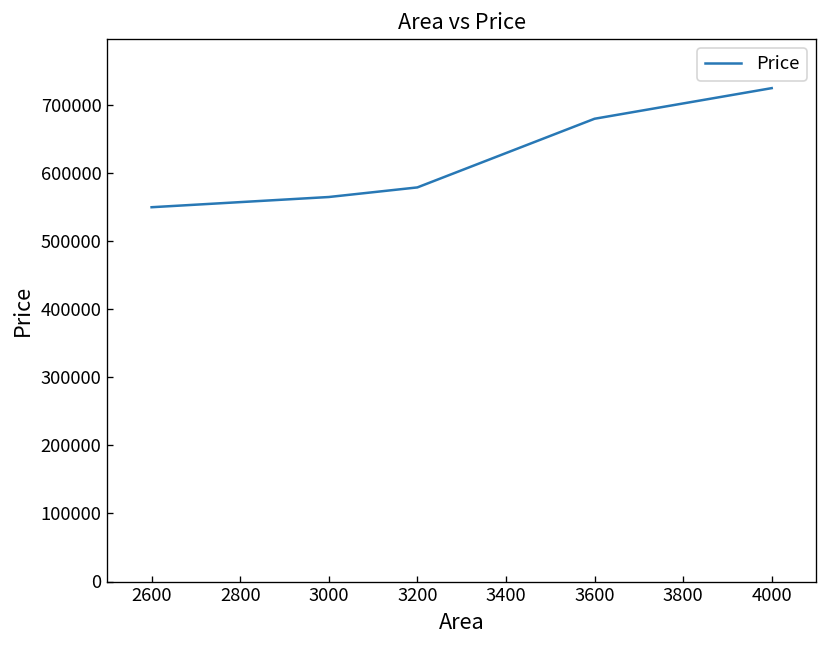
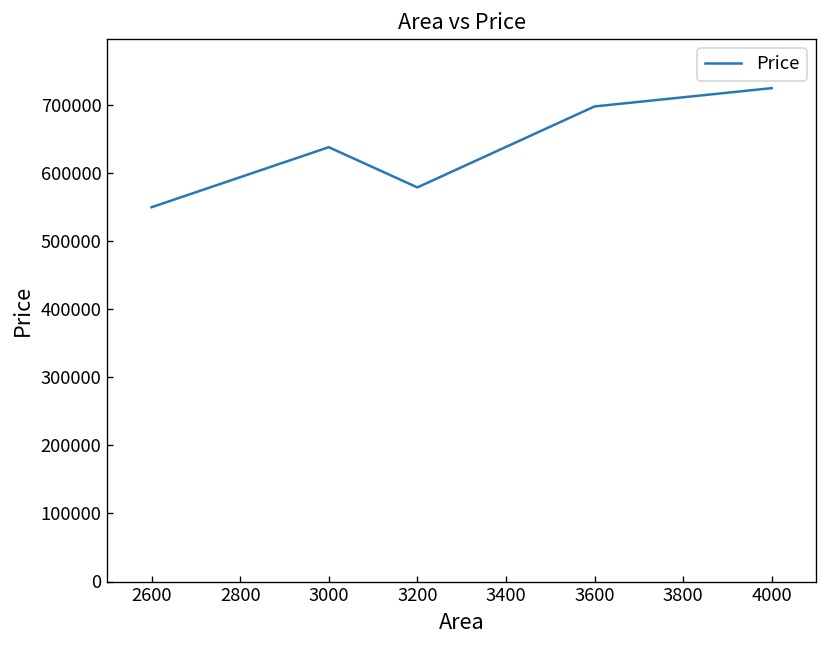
3000: 570000 -> 640000
3600: 680000 -> 700000
